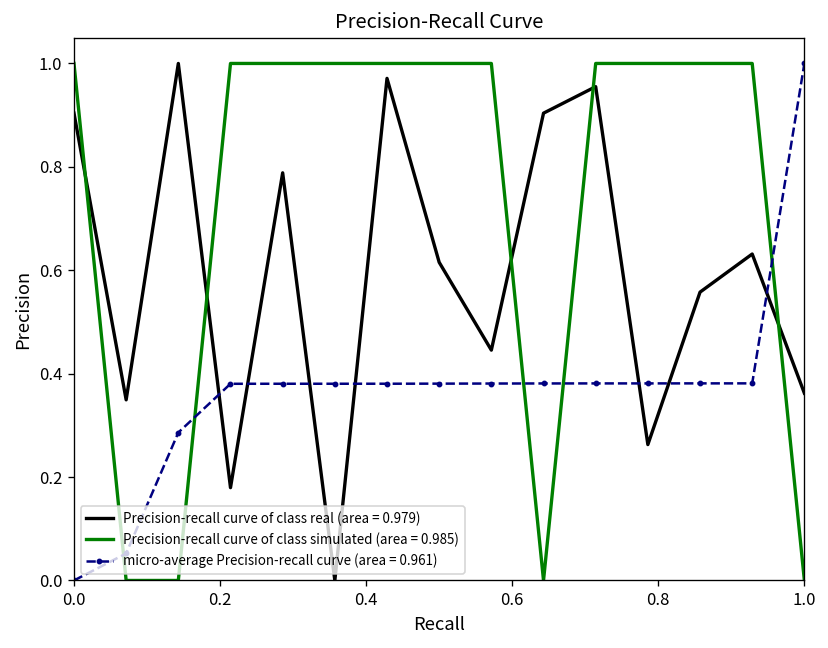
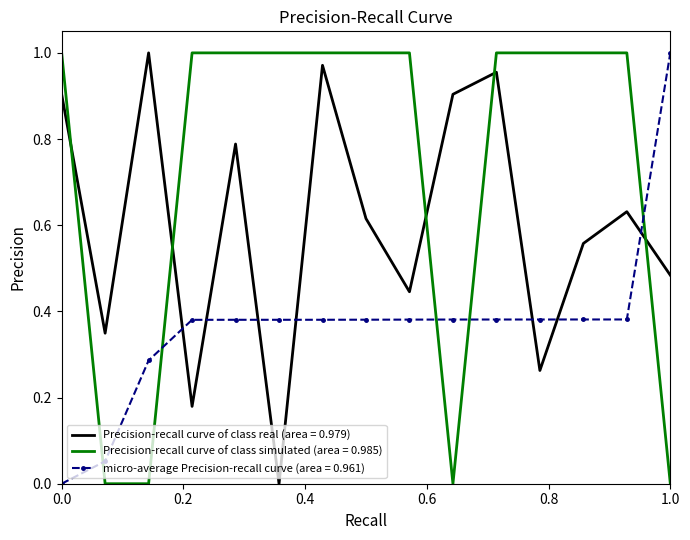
Precision-recall curve of class real (area = 0.979), 1.0: 0.36 -> 0.48
